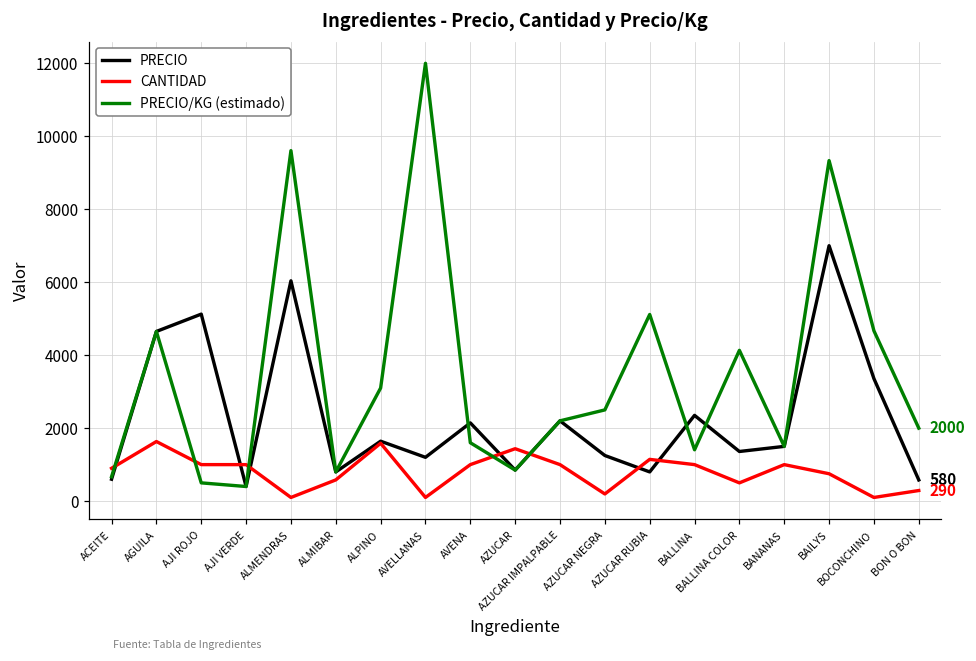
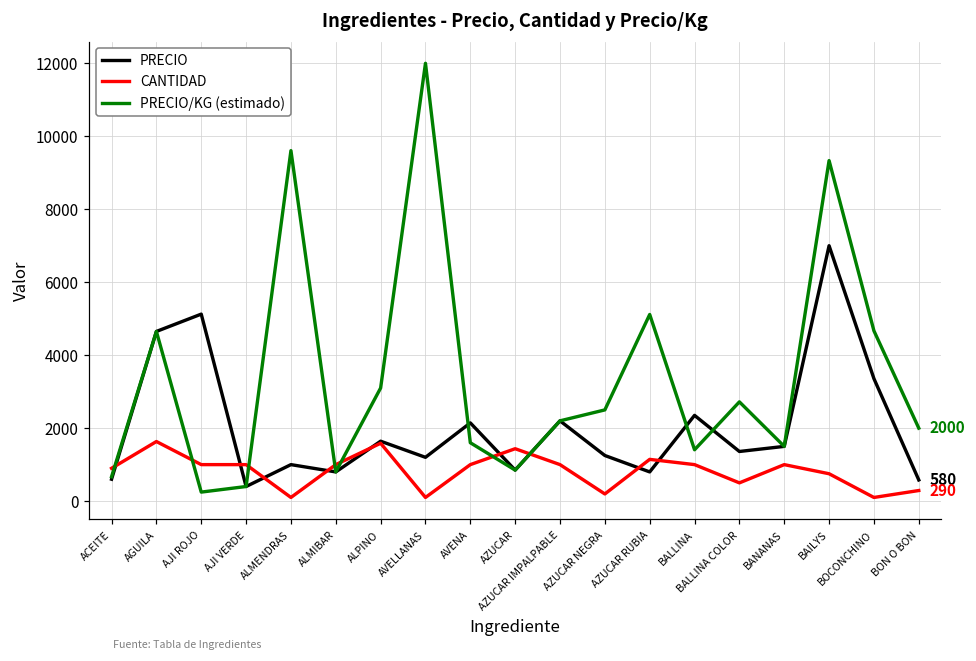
PRECIO/KG (estimado), AJI ROJO: 500 -> 200
PRECIO, ALMENDRAS: 6000 -> 1000
CANTIDAD, ALMIBAR: 600 -> 1000
PRECIO/KG (estimado), BALLINA COLOR: 4100 -> 2700
